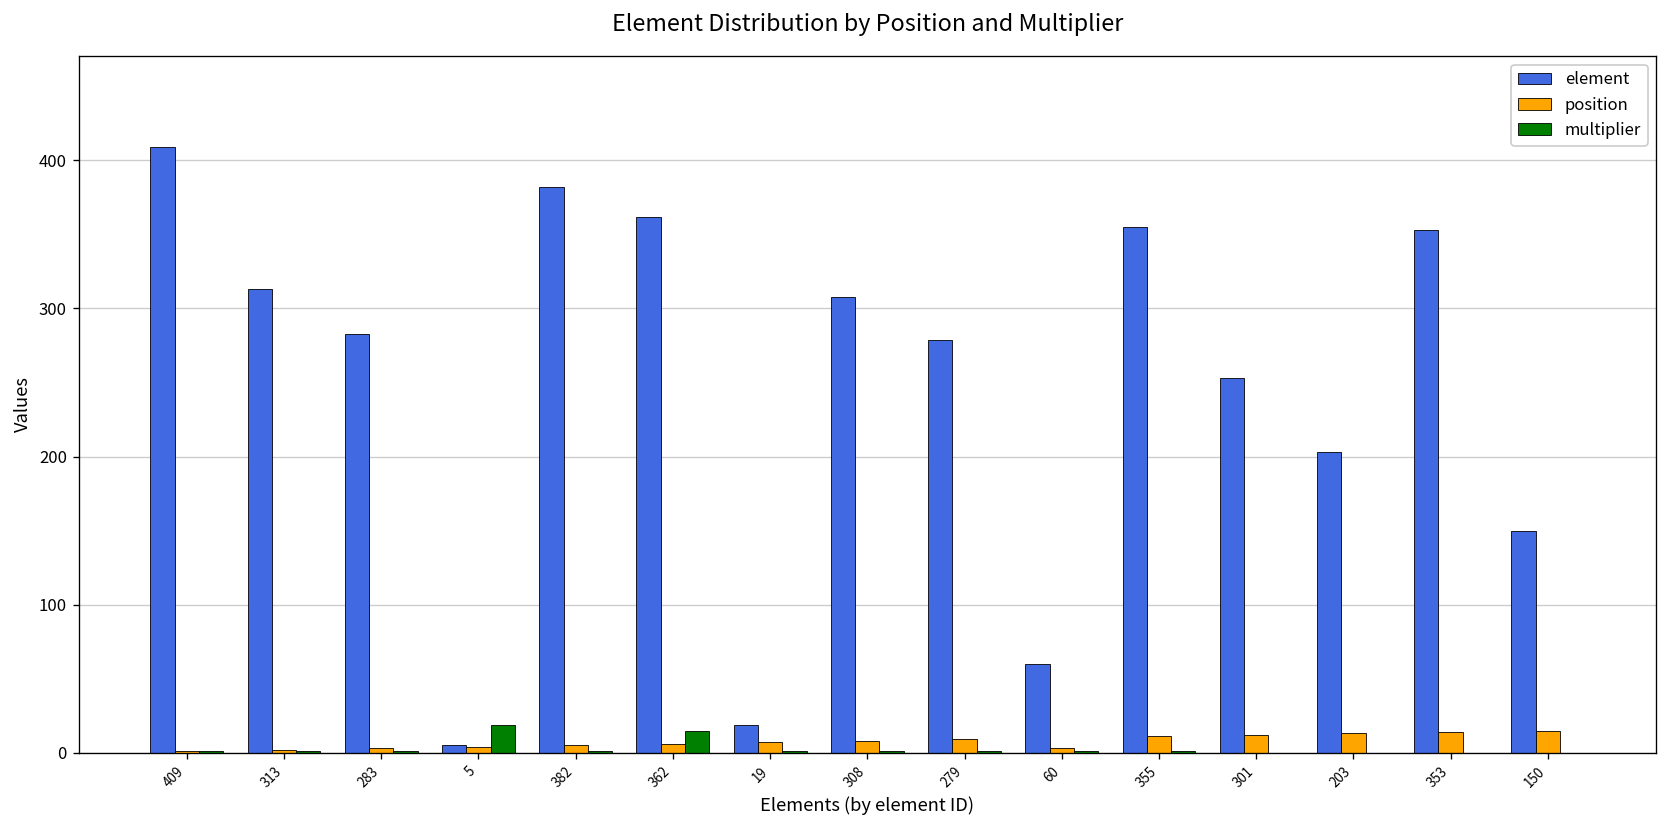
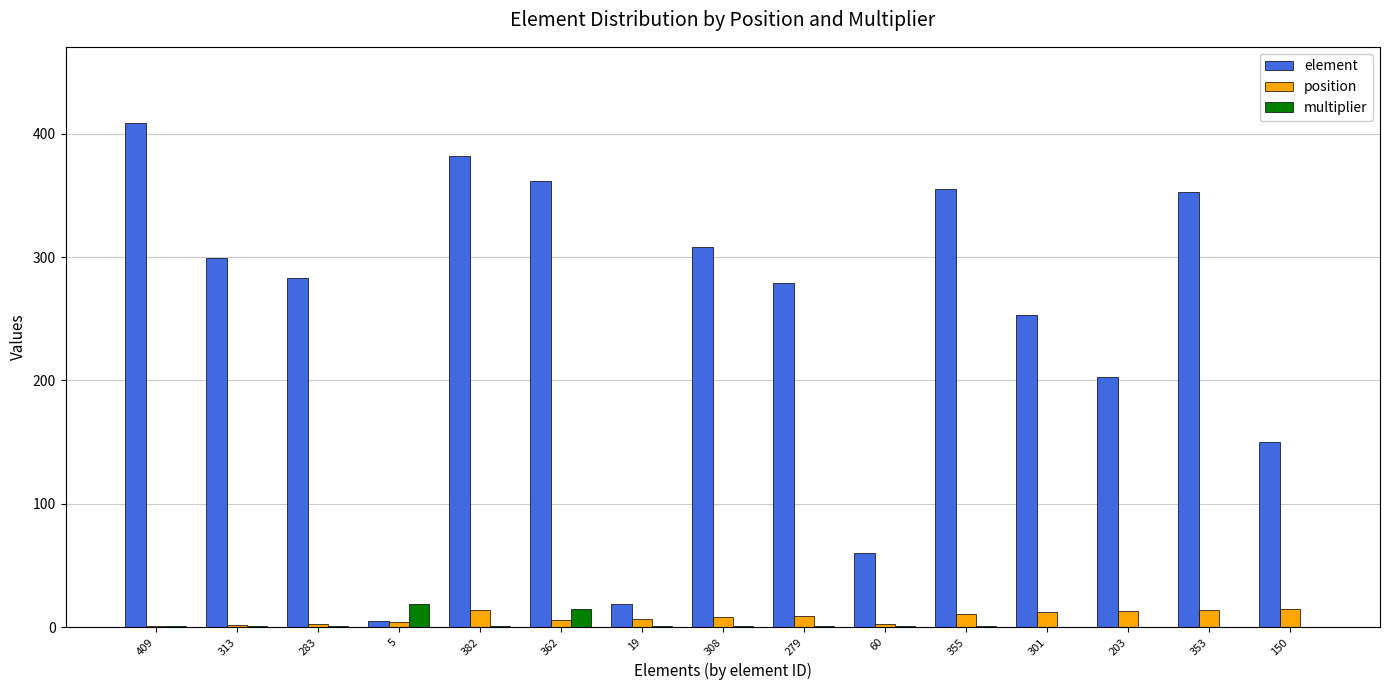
element, 313: 313 -> 299
position, 382: 5 -> 14
